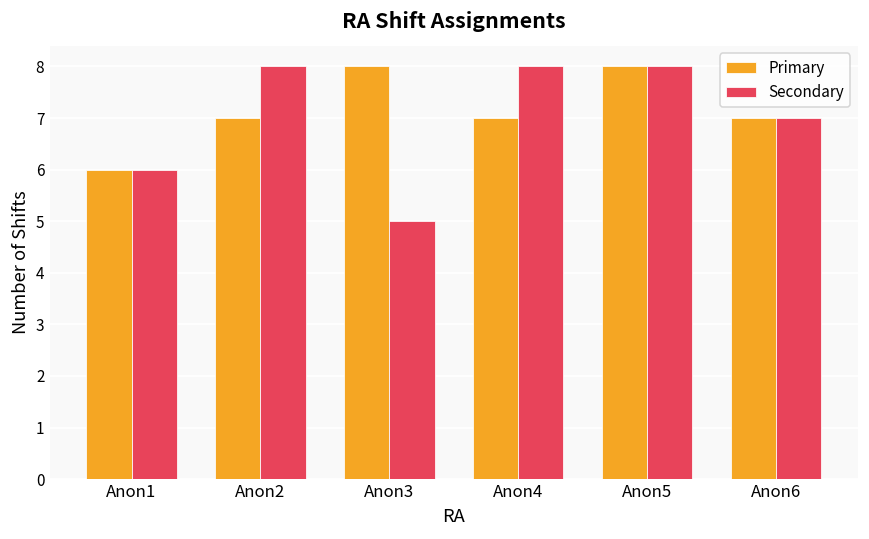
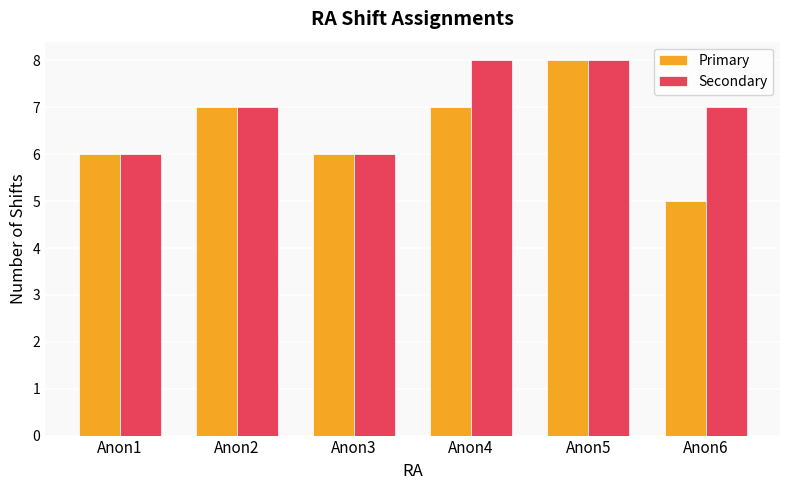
Secondary, Anon2: 8 -> 7
Primary, Anon3: 8 -> 6
Secondary, Anon3: 5 -> 6
Primary, Anon6: 7 -> 5
